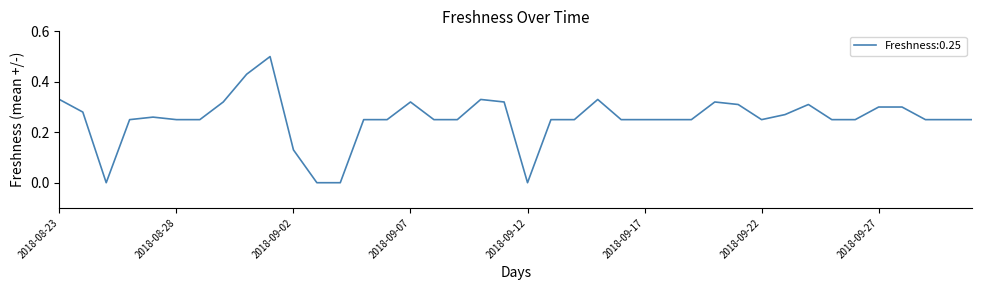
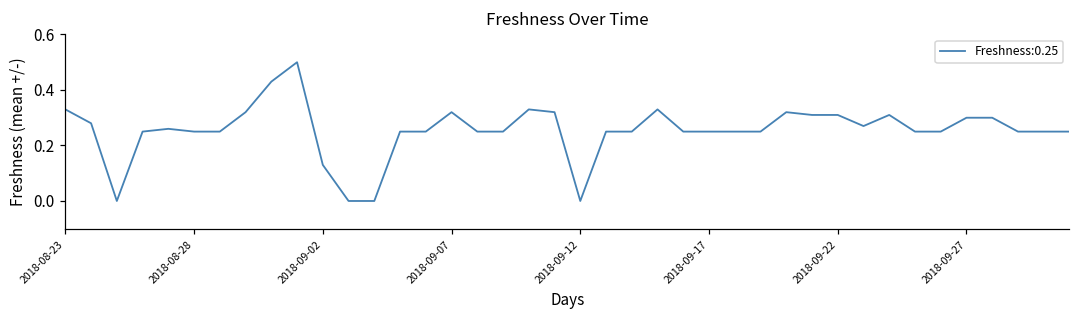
2018-09-22: 0.25 -> 0.31
